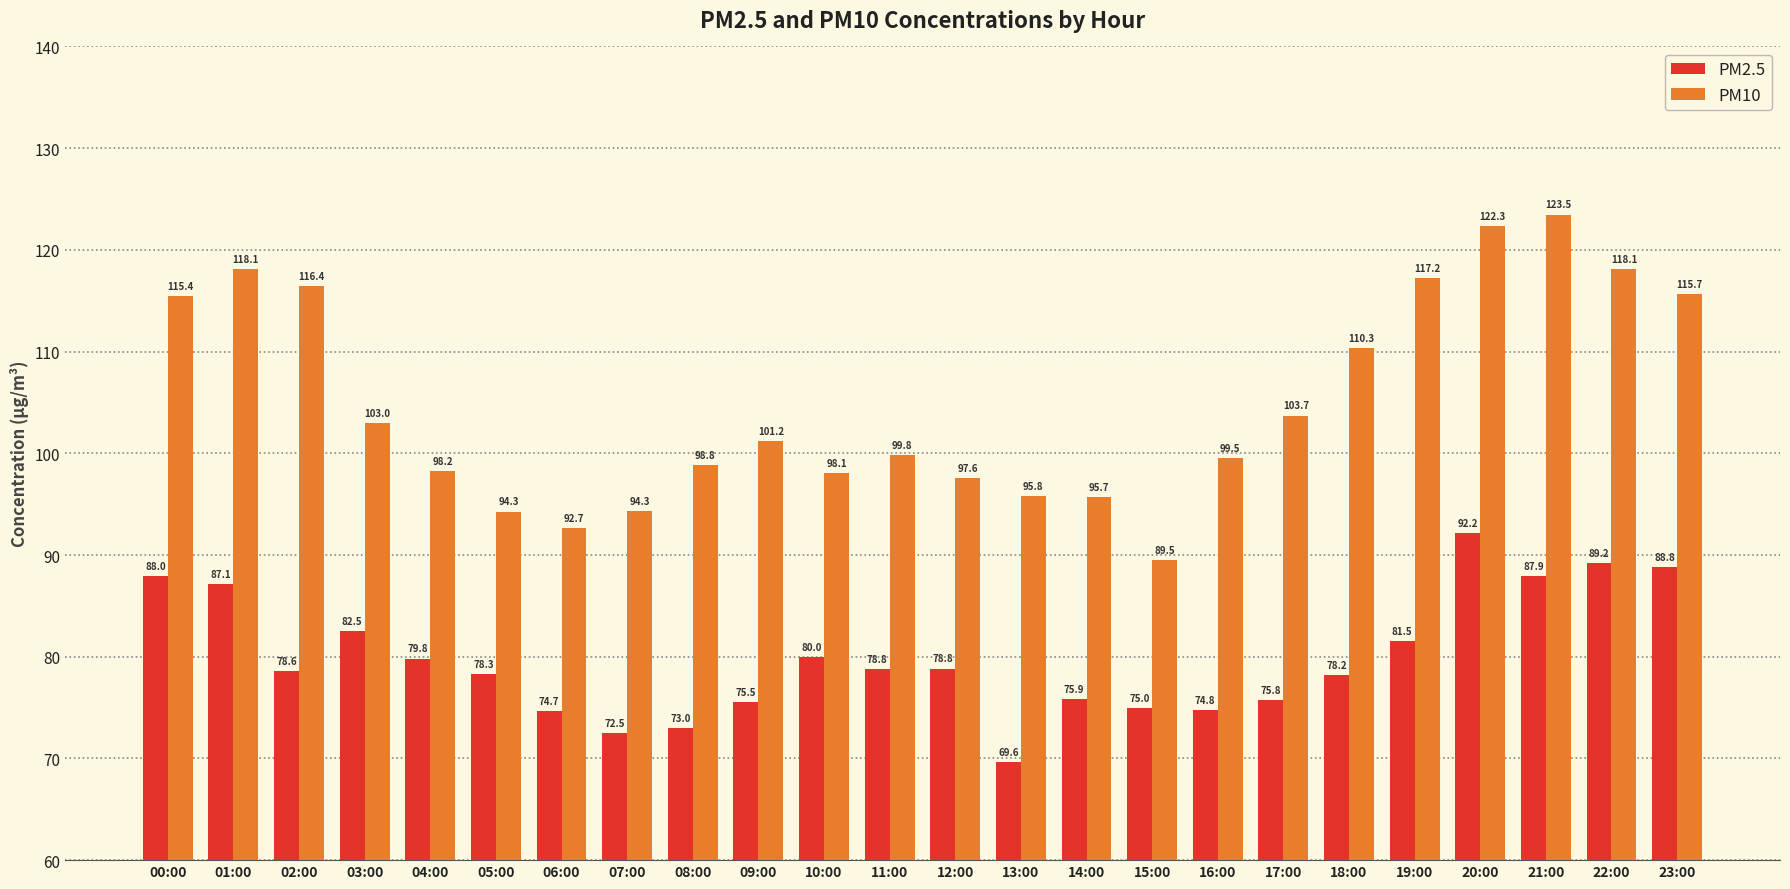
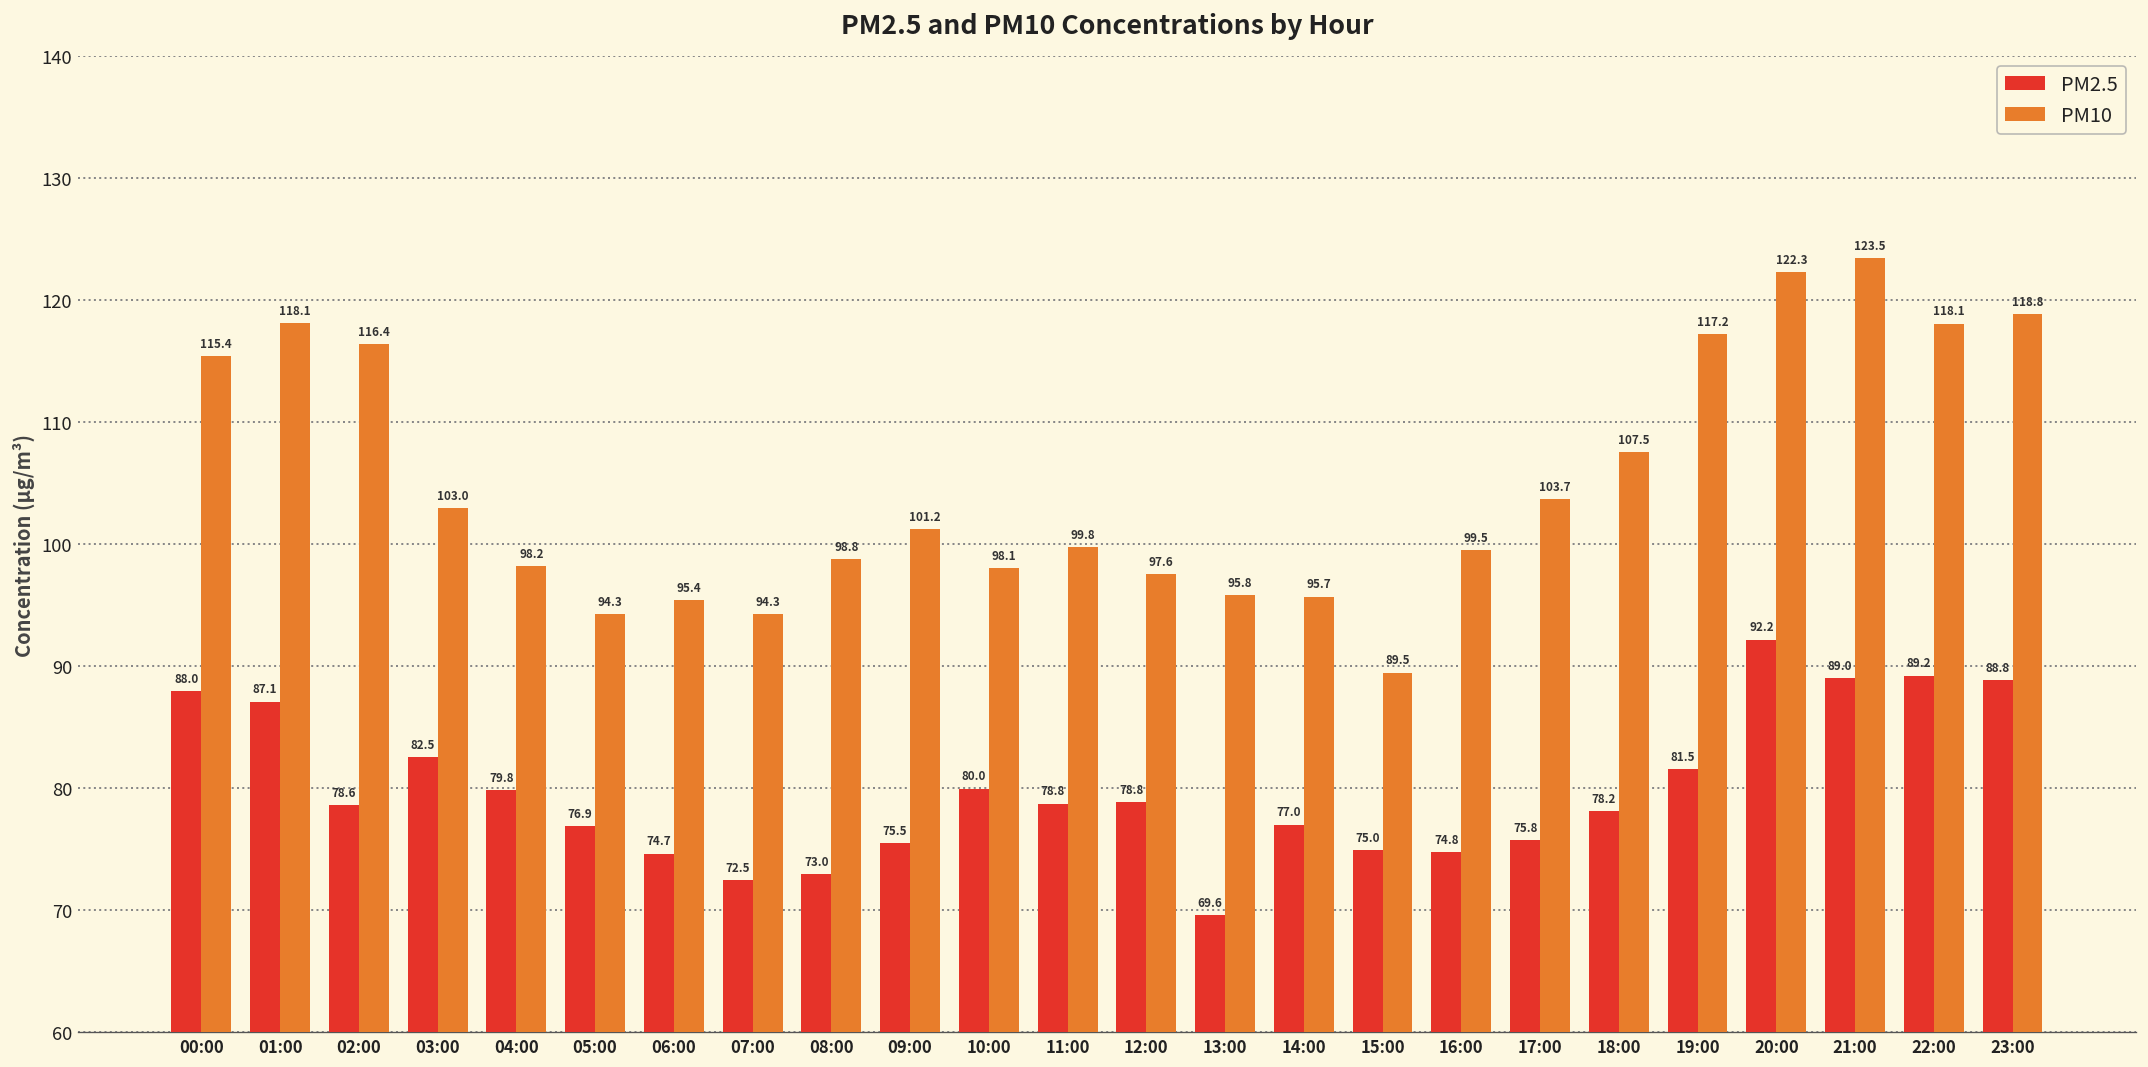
PM2.5, 05:00: 78.3 -> 76.9
PM10, 06:00: 92.7 -> 95.4
PM2.5, 14:00: 75.9 -> 77.0
PM10, 18:00: 110.3 -> 107.5
PM2.5, 21:00: 87.9 -> 89.0
PM10, 23:00: 115.7 -> 118.8
